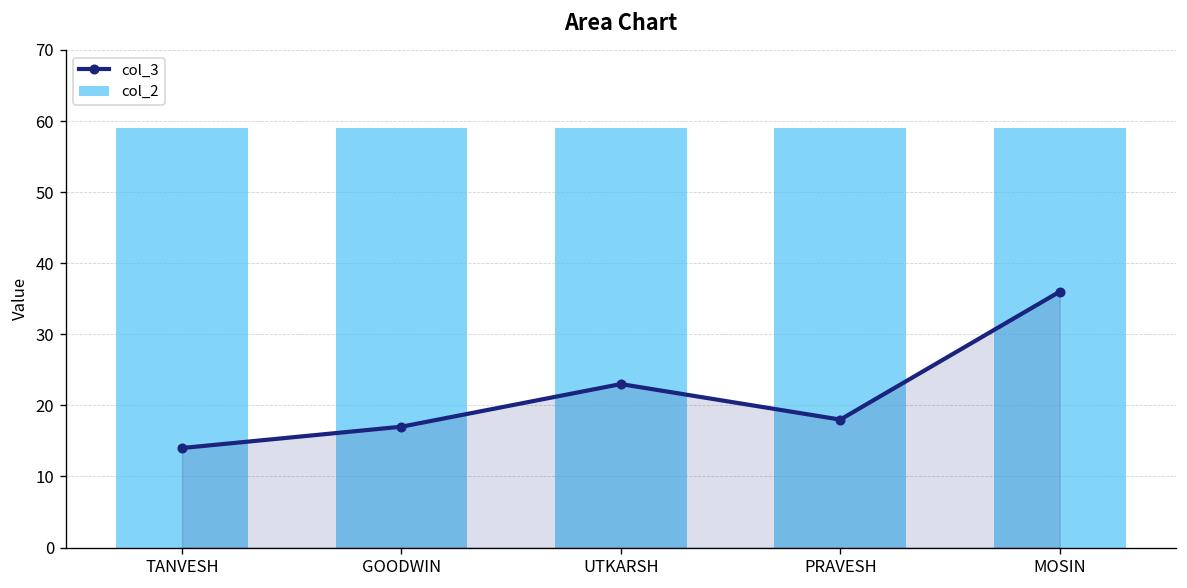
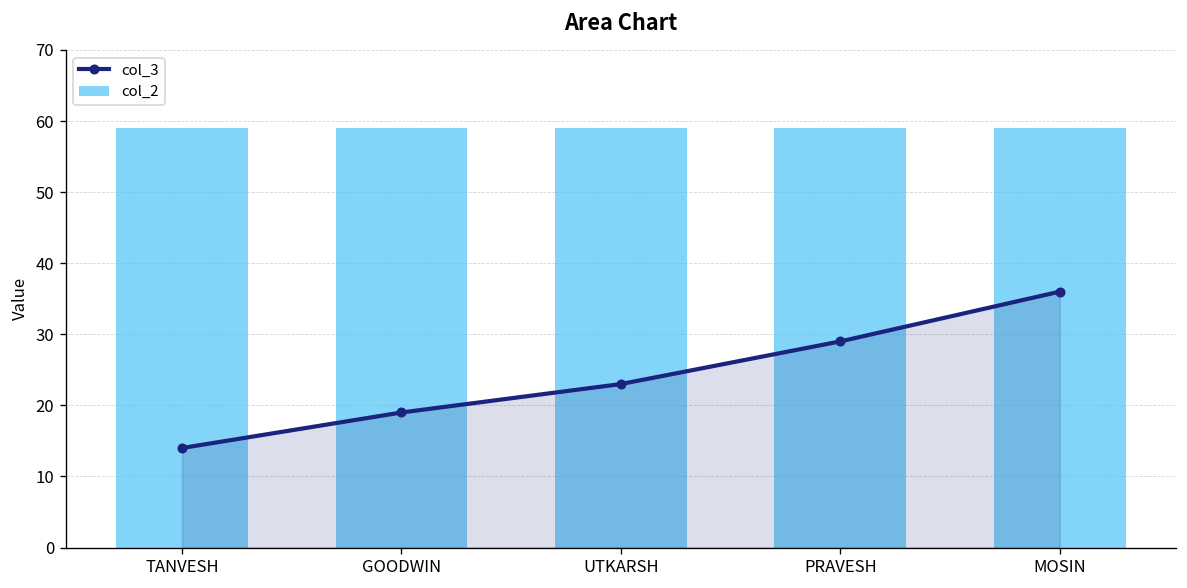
col_3, GOODWIN: 17 -> 19
col_3, PRAVESH: 18 -> 29
